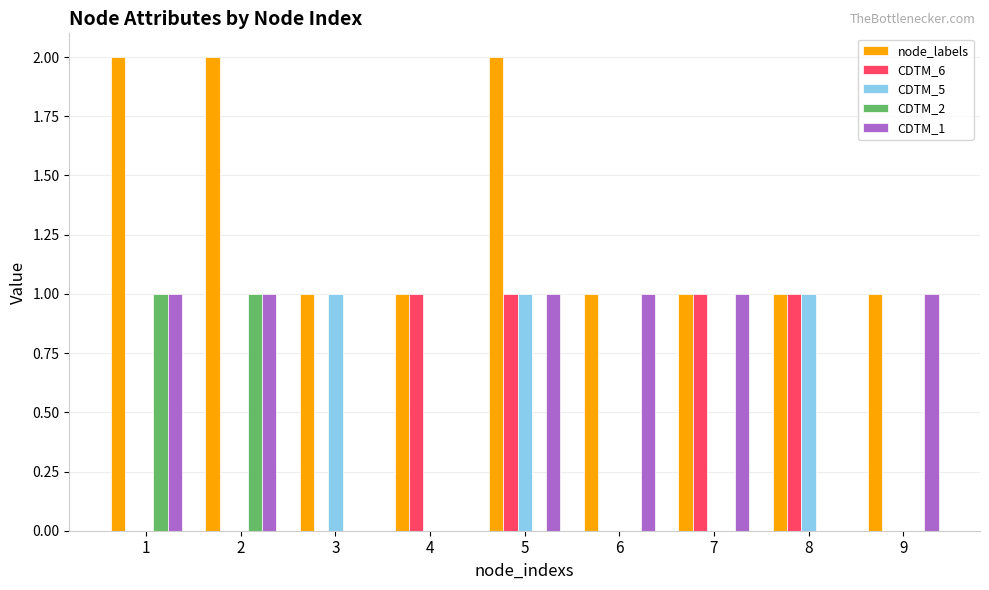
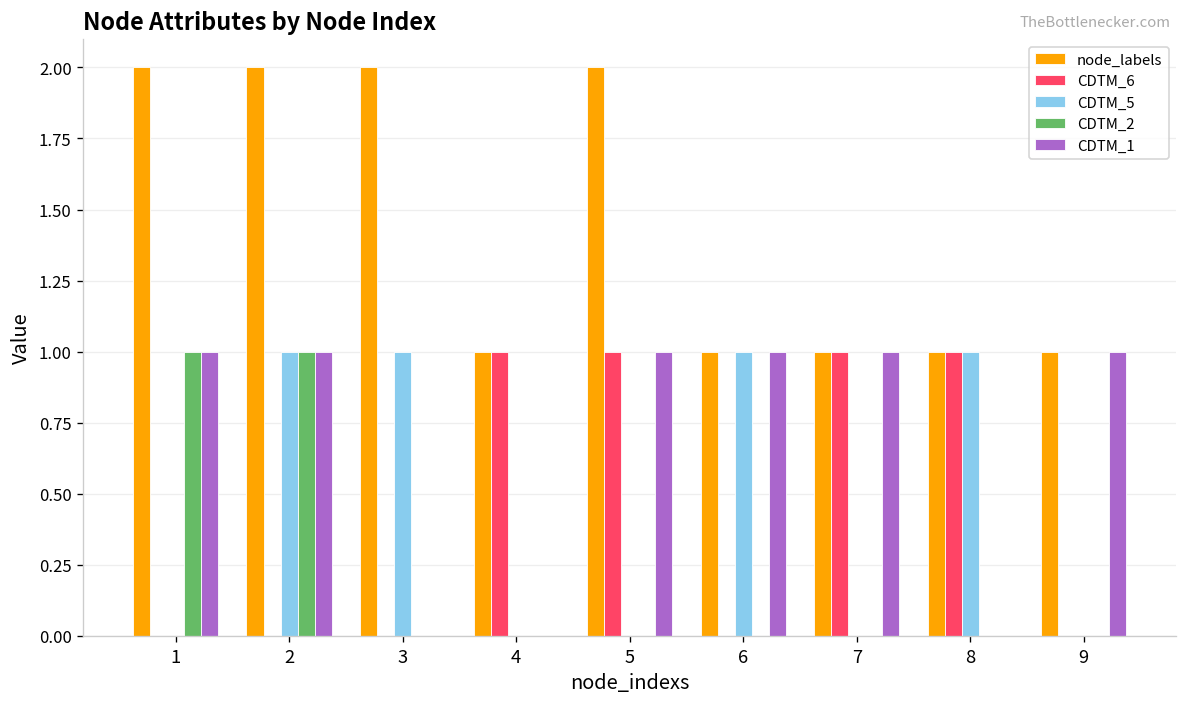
CDTM_5, 2: 0 -> 1
node_labels, 3: 1 -> 2
CDTM_5, 5: 1 -> 0
CDTM_5, 6: 0 -> 1
